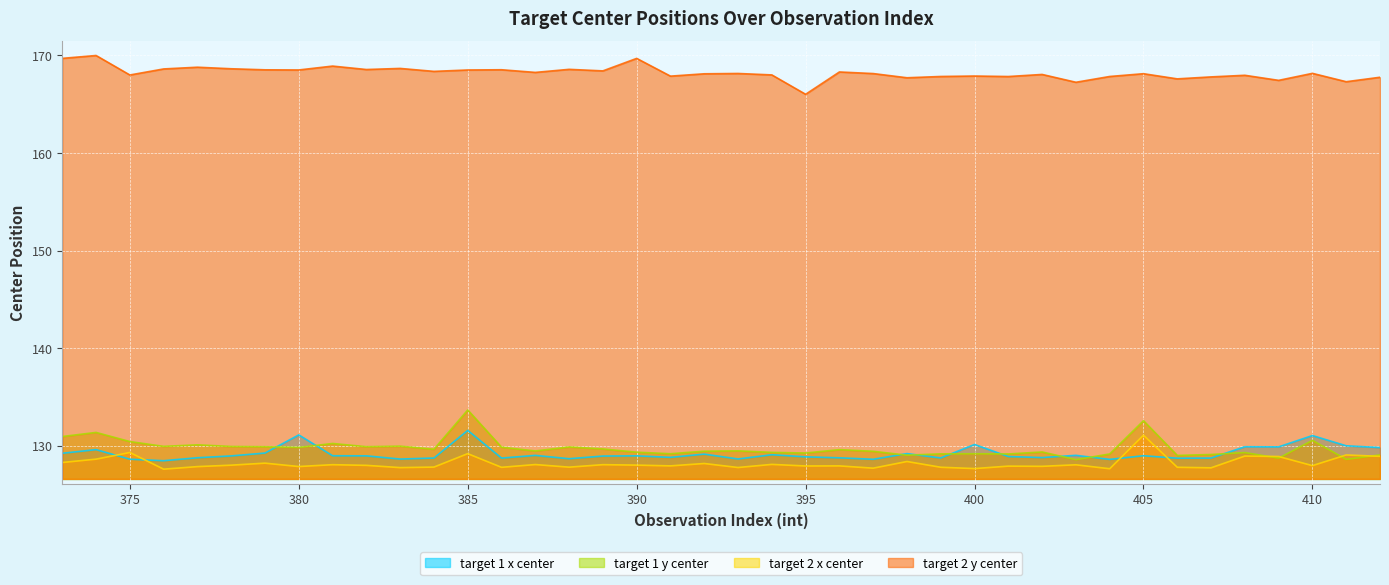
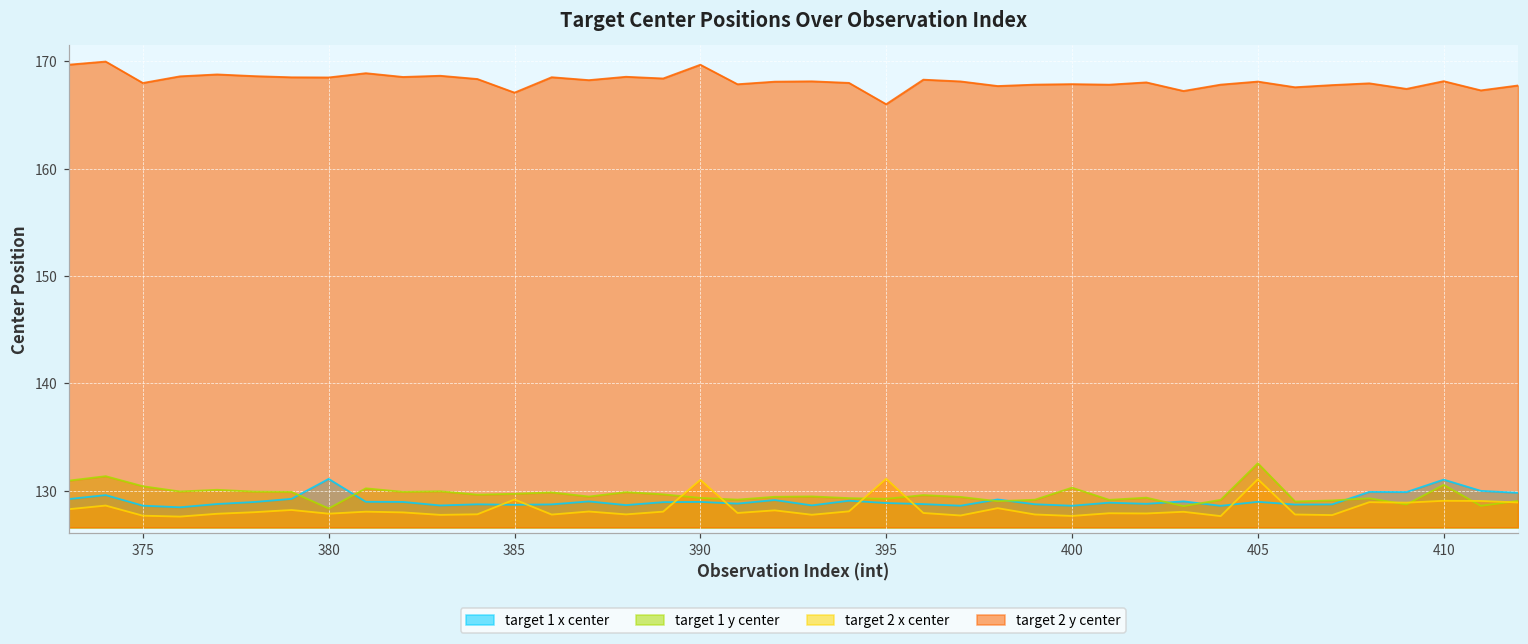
target 2 x center, 375: 129 -> 128
target 1 y center, 380: 130 -> 128
target 1 x center, 385: 132 -> 129
target 1 y center, 385: 134 -> 130
target 2 y center, 385: 169 -> 167
target 2 x center, 390: 128 -> 131
target 2 x center, 395: 128 -> 131
target 1 x center, 400: 130 -> 129
target 1 y center, 400: 129 -> 130
target 2 x center, 410: 128 -> 129
